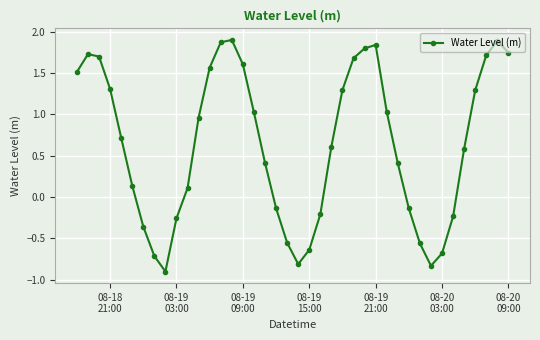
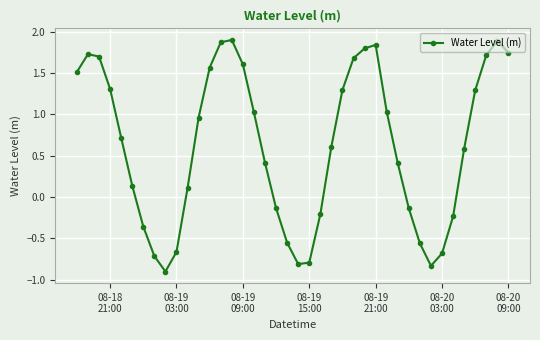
08-19 03:00: -0.3 -> -0.7
08-19 15:00: -0.6 -> -0.8
